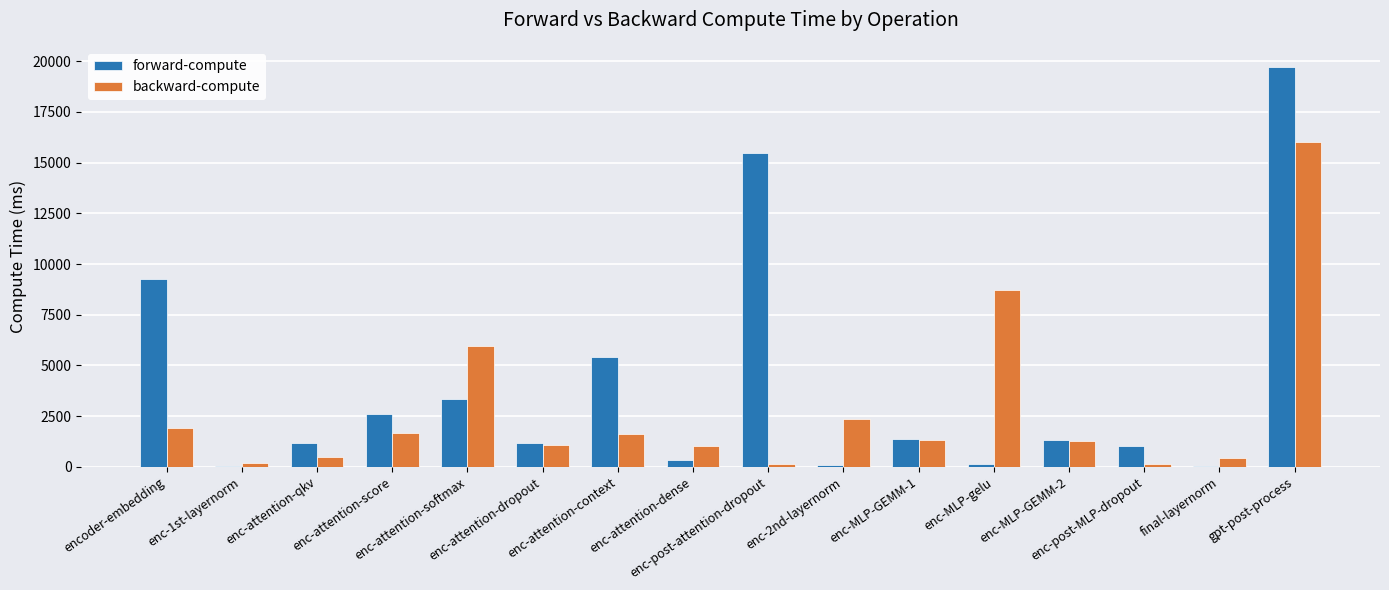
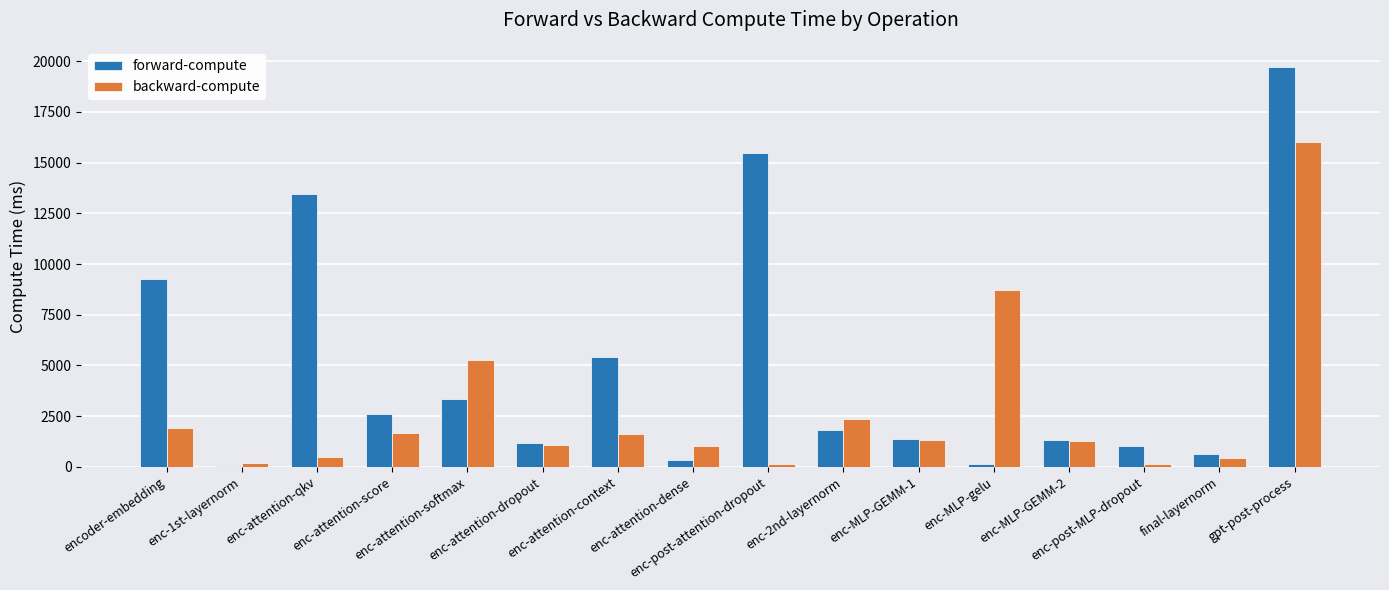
forward-compute, enc-attention-qkv: 1200 -> 13500
backward-compute, enc-attention-softmax: 6000 -> 5300
forward-compute, enc-2nd-layernorm: 100 -> 1800
forward-compute, final-layernorm: 100 -> 600
